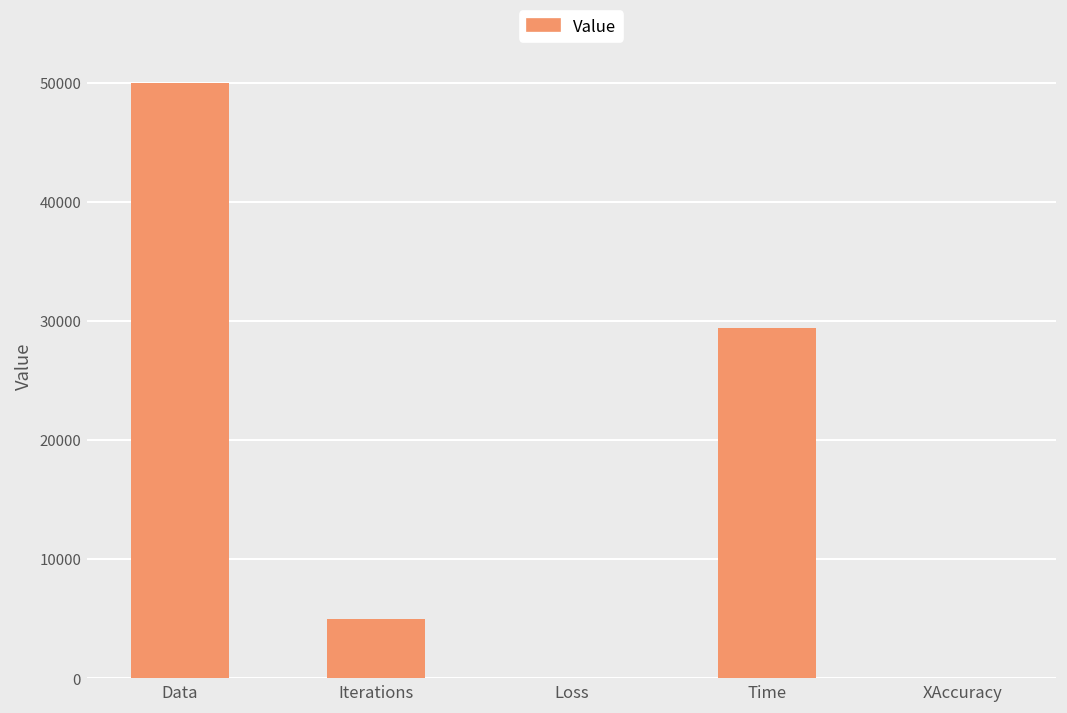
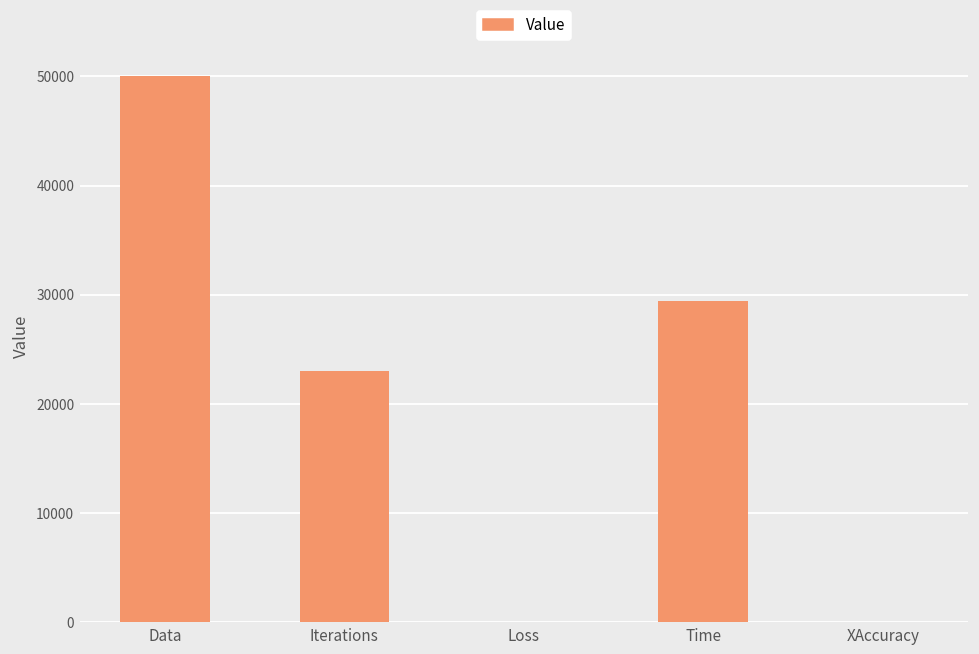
Iterations: 5000 -> 23000
